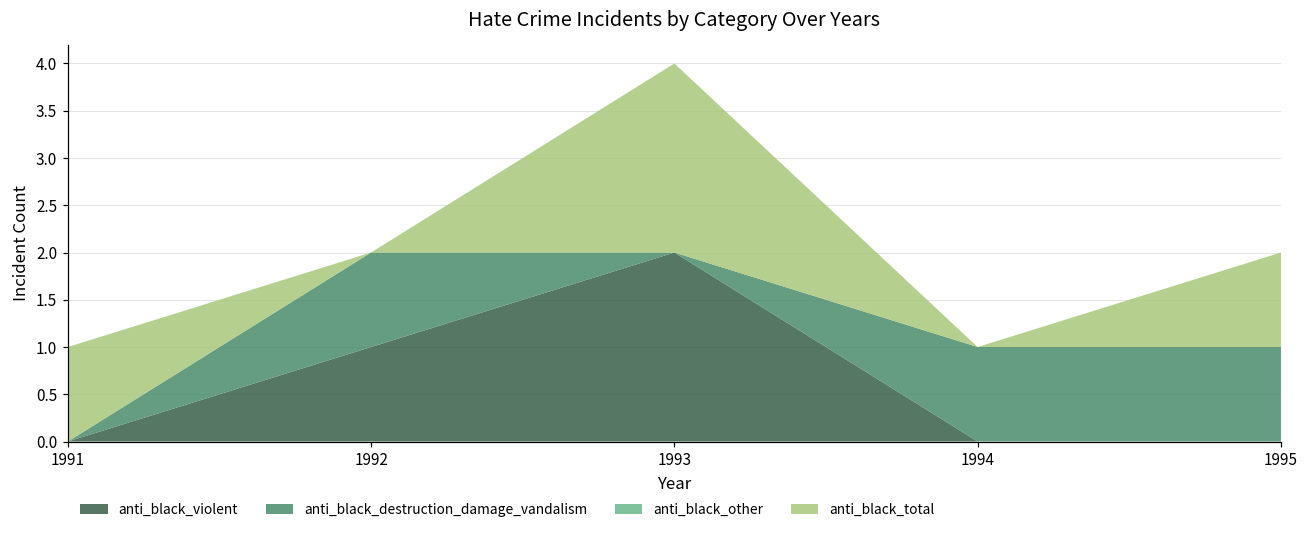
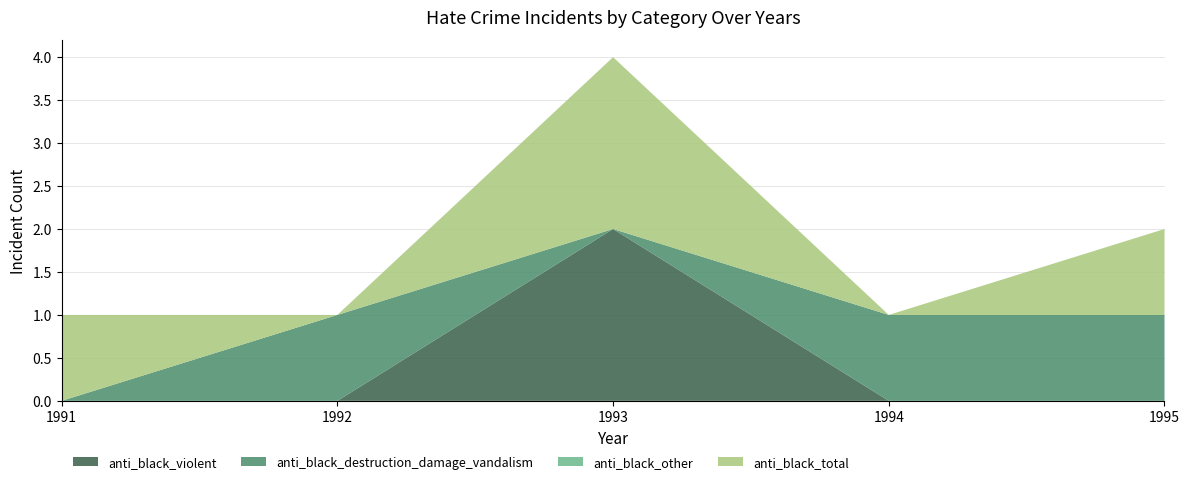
anti_black_violent, 1992: 1 -> 0
